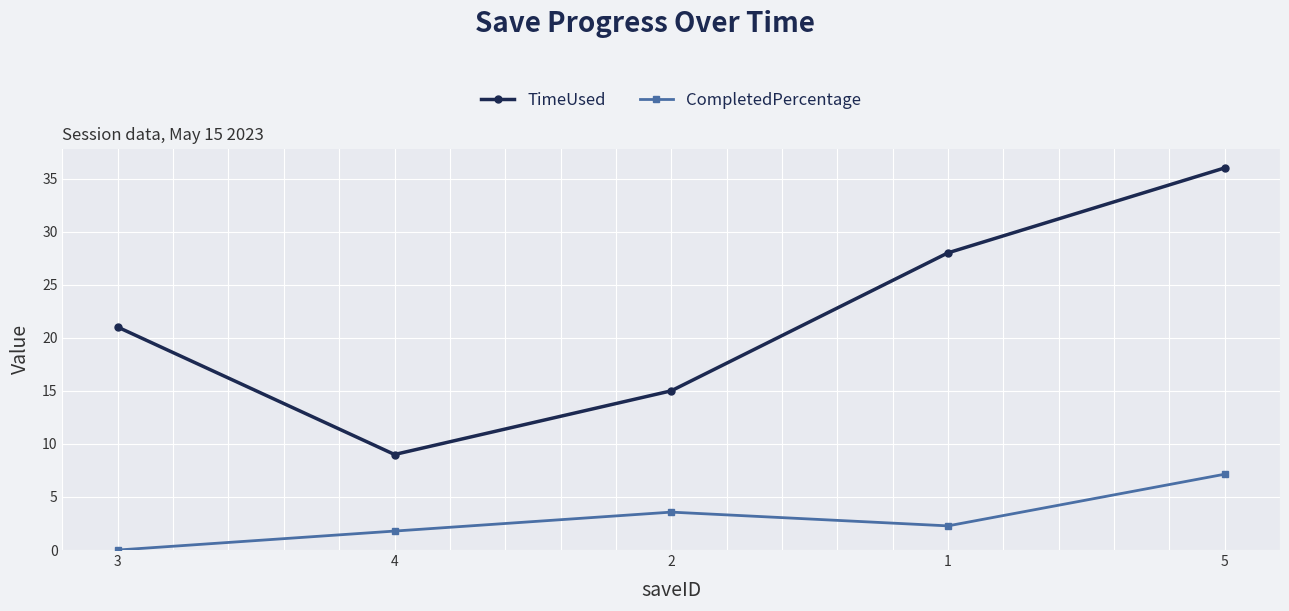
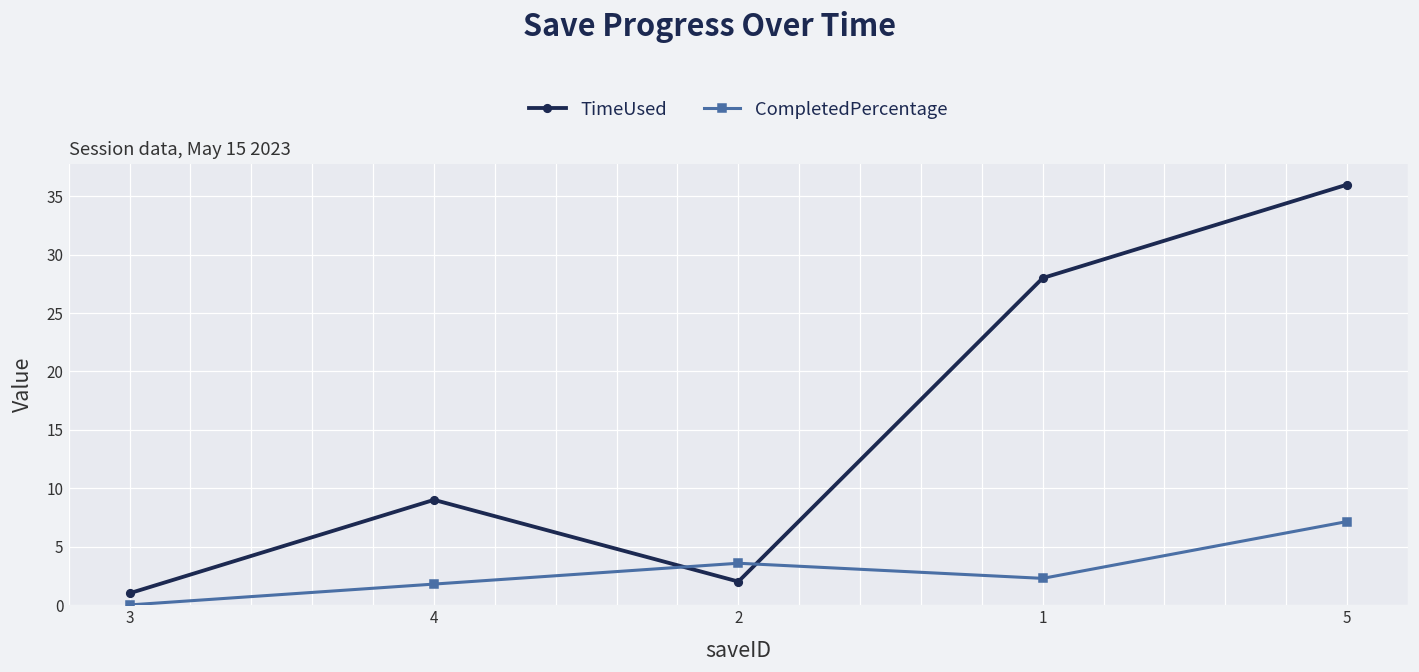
TimeUsed, 3: 21 -> 1
TimeUsed, 2: 15 -> 2
